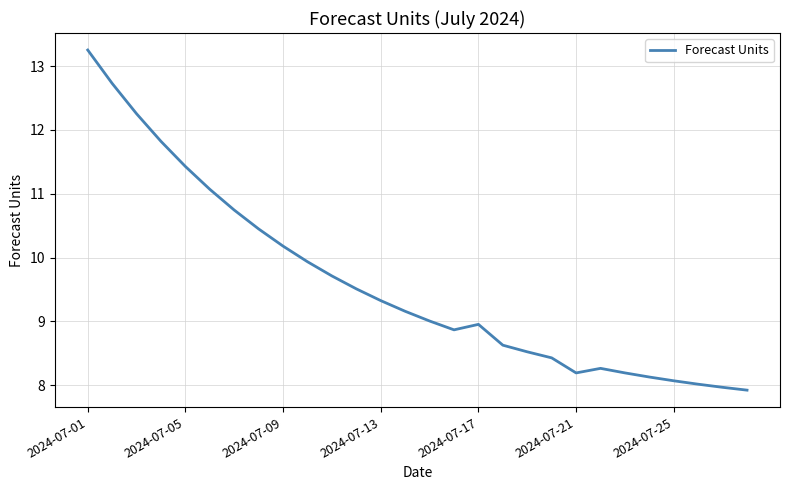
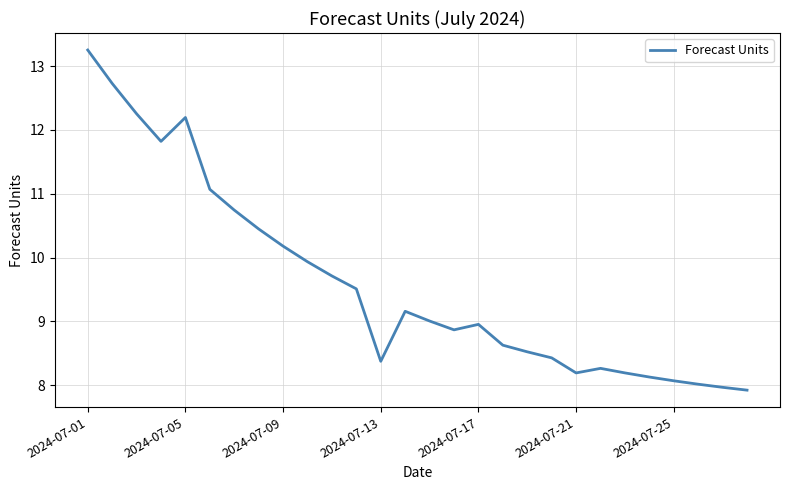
2024-07-05: 11.4 -> 12.2
2024-07-13: 9.3 -> 8.4
